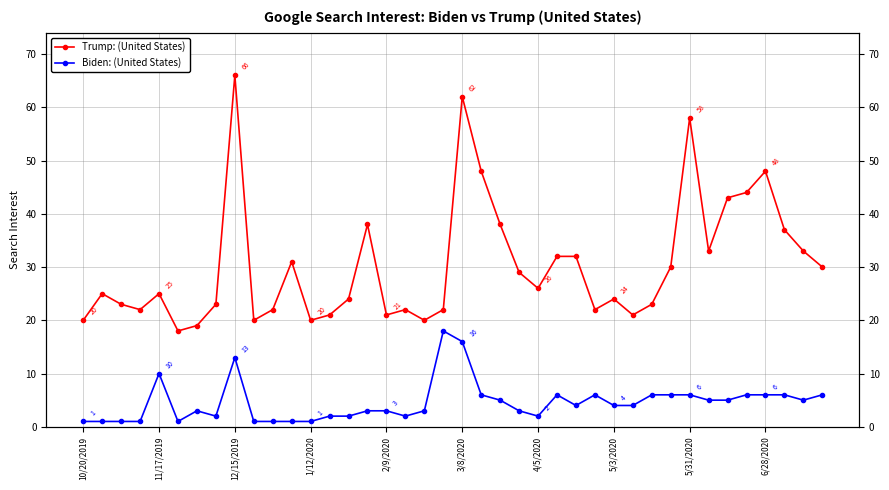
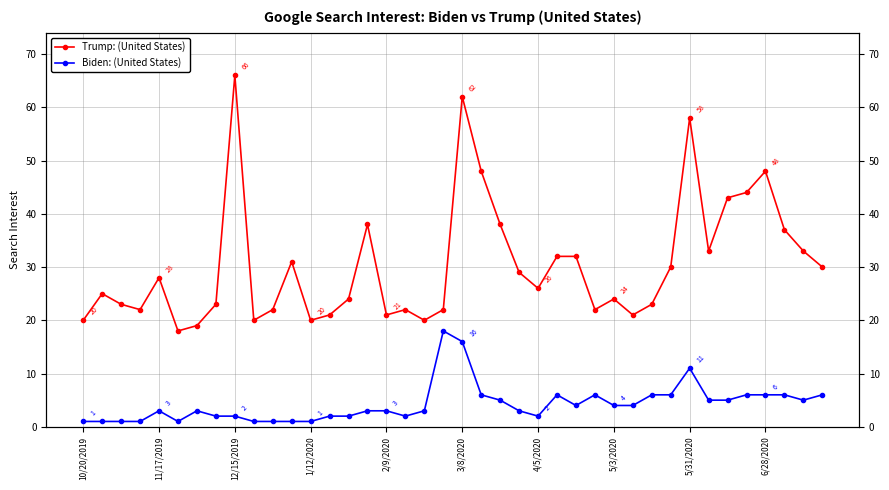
Trump: (United States), 11/17/2019: 25 -> 28
Biden: (United States), 11/17/2019: 10 -> 3
Biden: (United States), 12/15/2019: 13 -> 2
Biden: (United States), 5/31/2020: 6 -> 11
